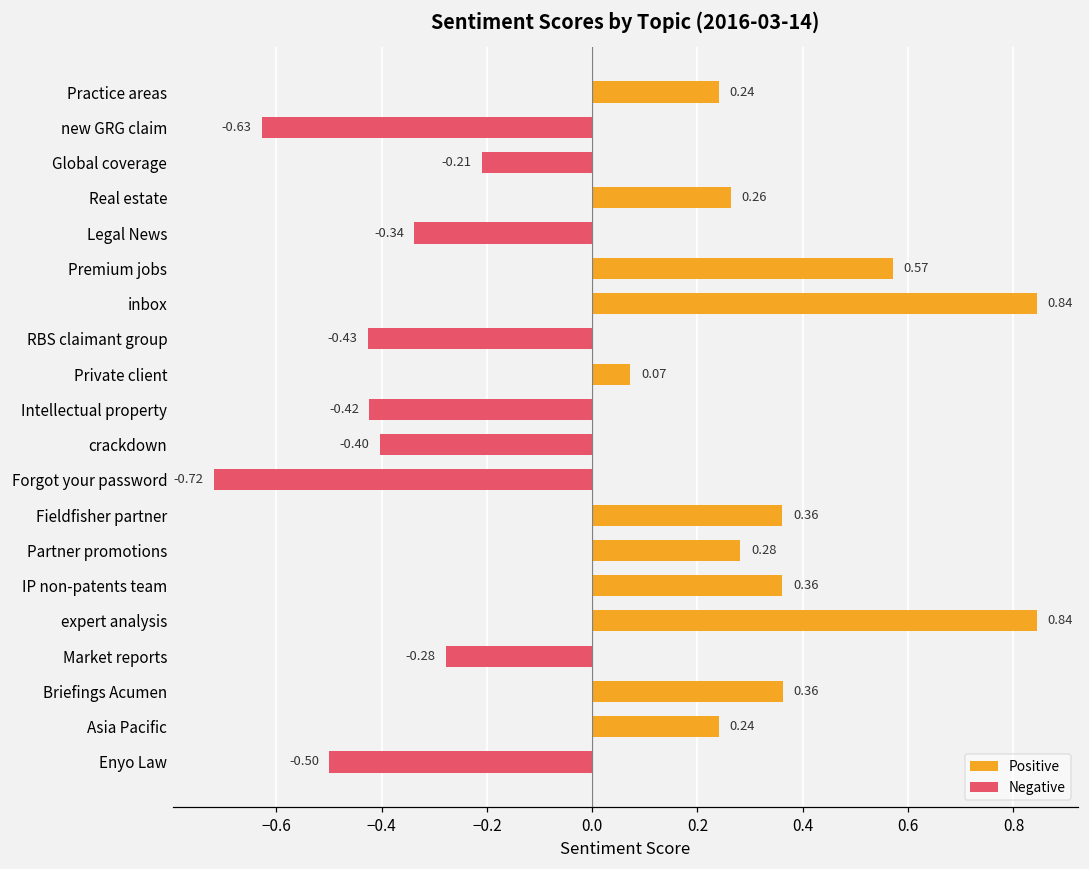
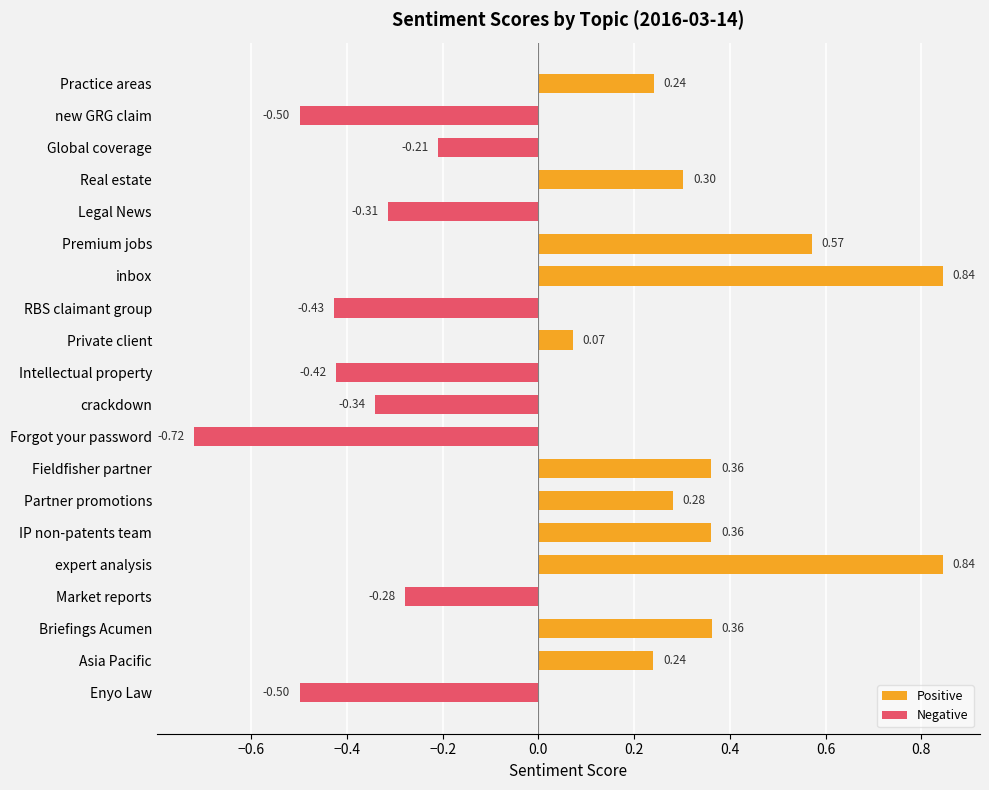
new GRG claim: -0.63 -> -0.50
Real estate: 0.26 -> 0.30
Legal News: -0.34 -> -0.31
crackdown: -0.40 -> -0.34
